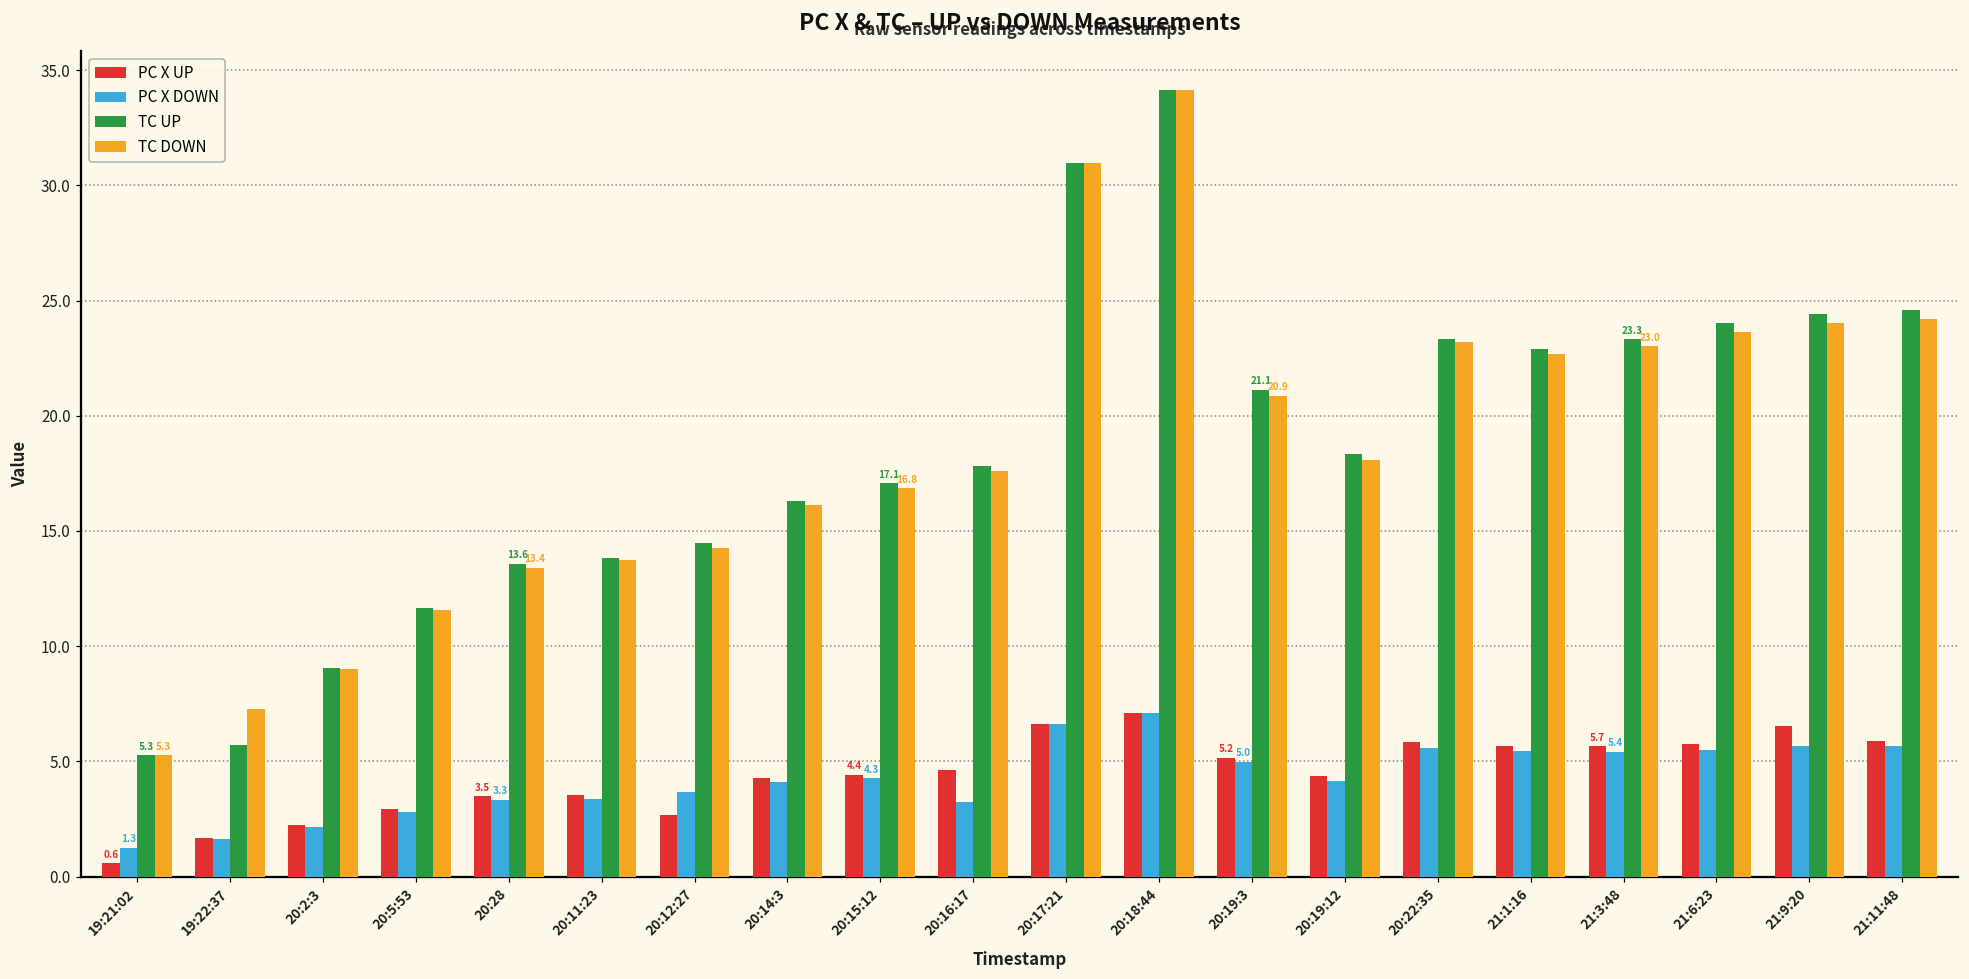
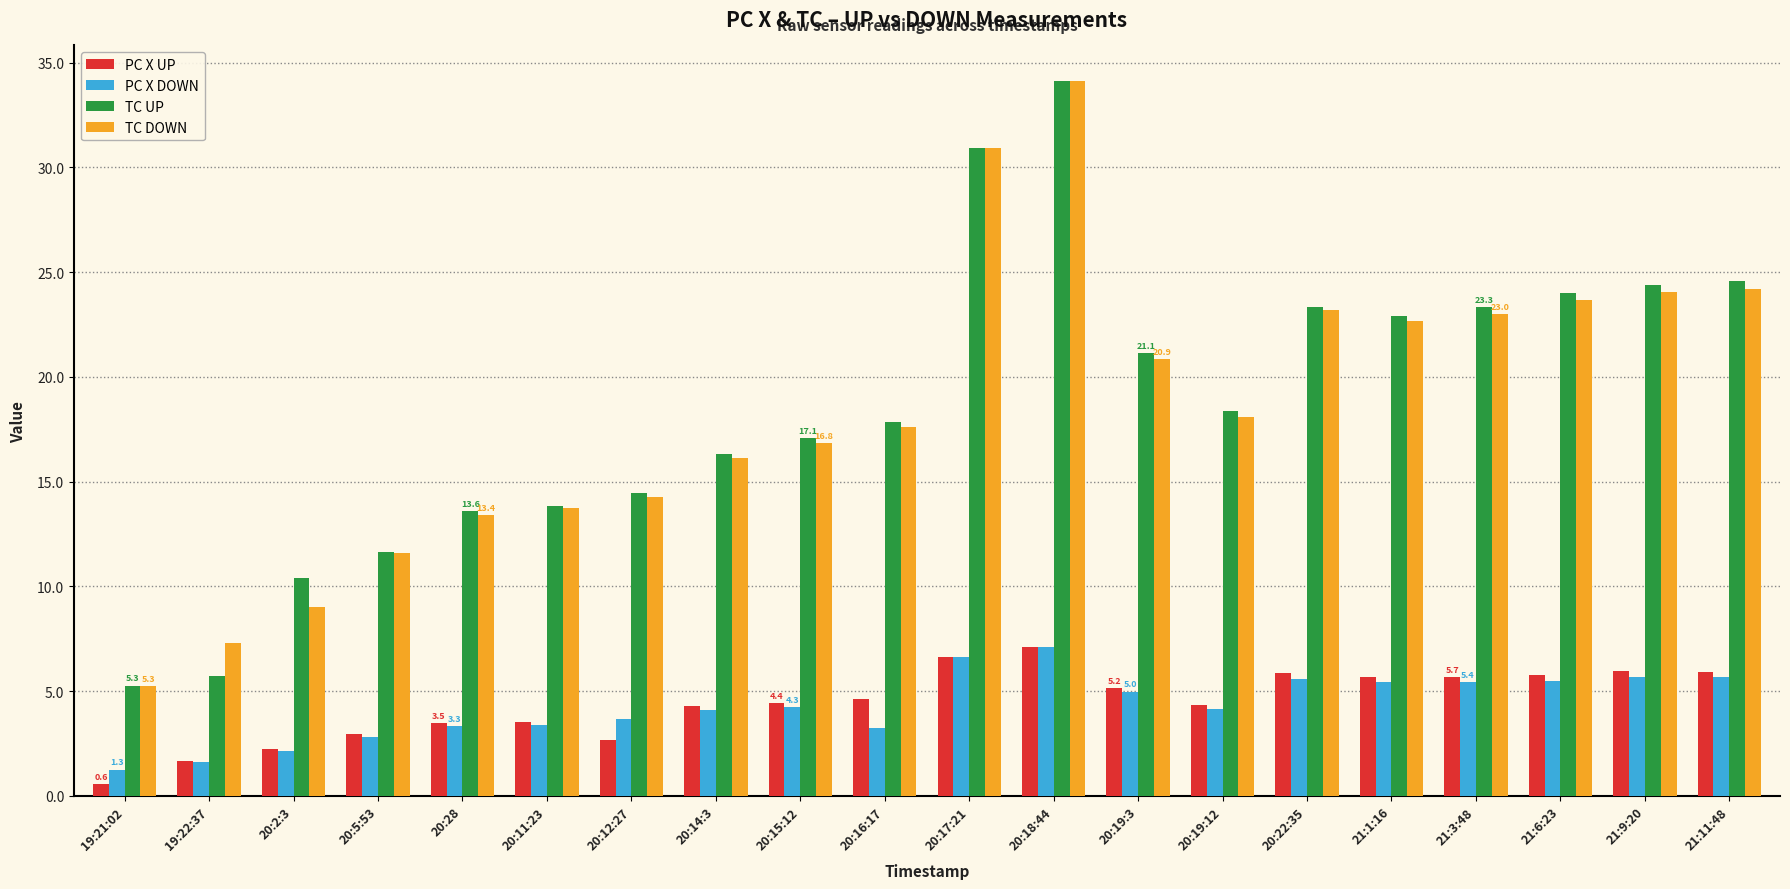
TC UP, 20:2:3: 9.1 -> 10.4
PC X UP, 21:9:20: 6.5 -> 6.0
